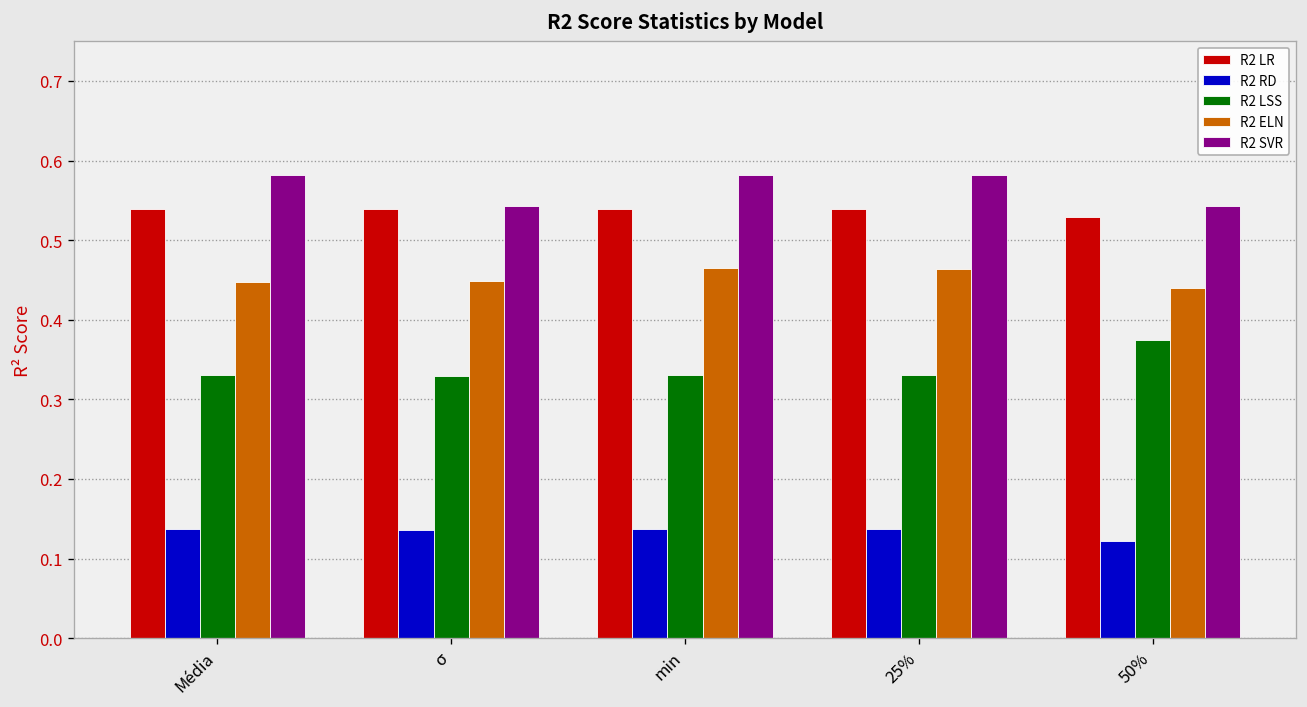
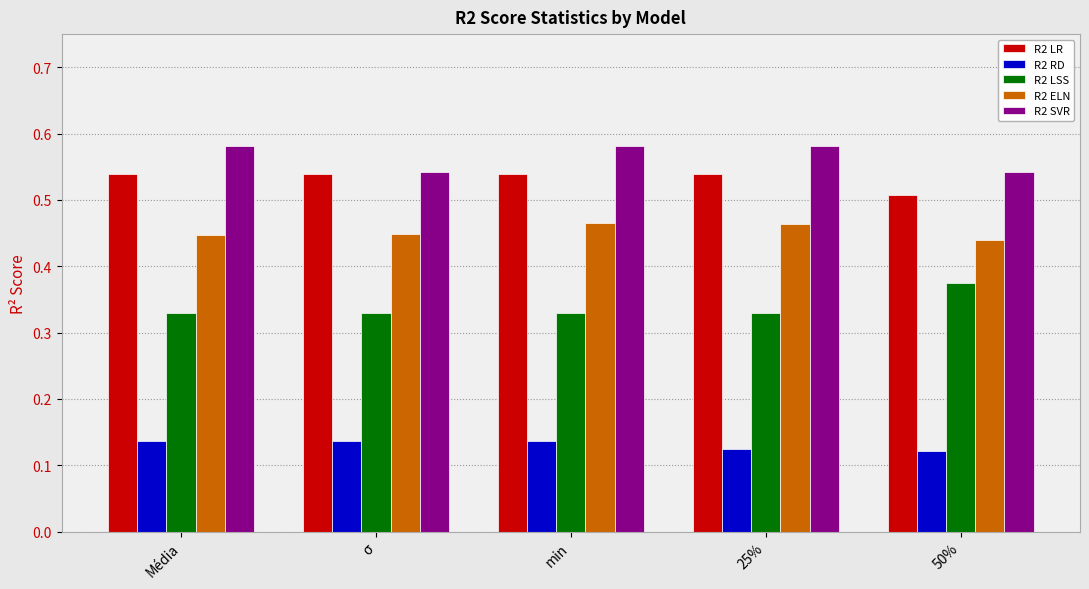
R2 RD, 25%: 0.14 -> 0.12
R2 LR, 50%: 0.53 -> 0.51
